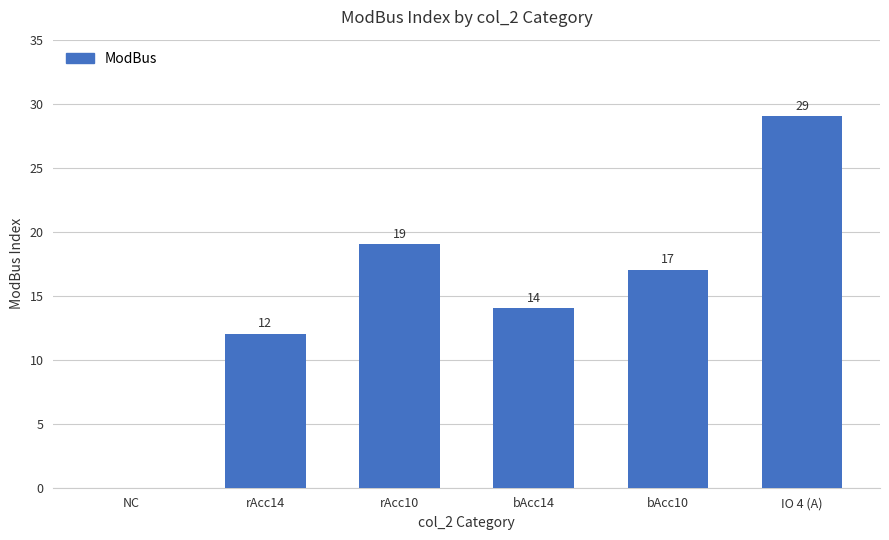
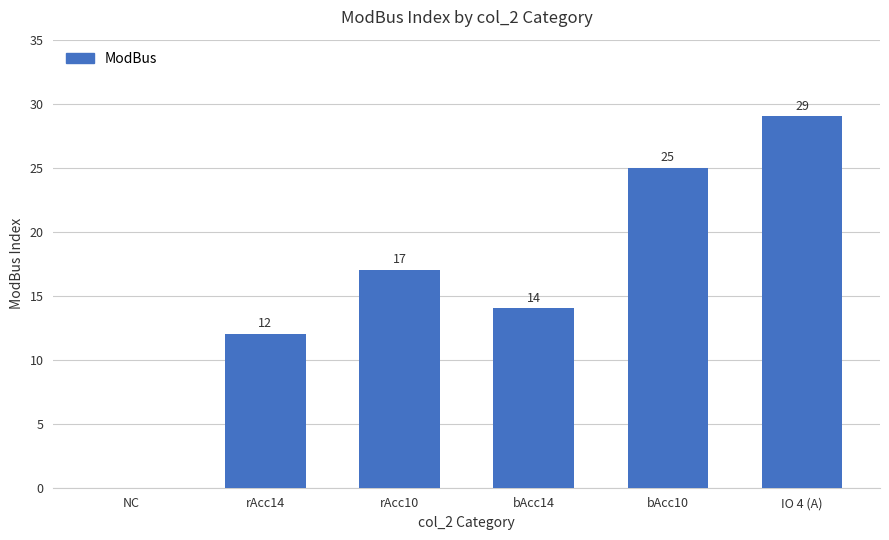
rAcc10: 19 -> 17
bAcc10: 17 -> 25
